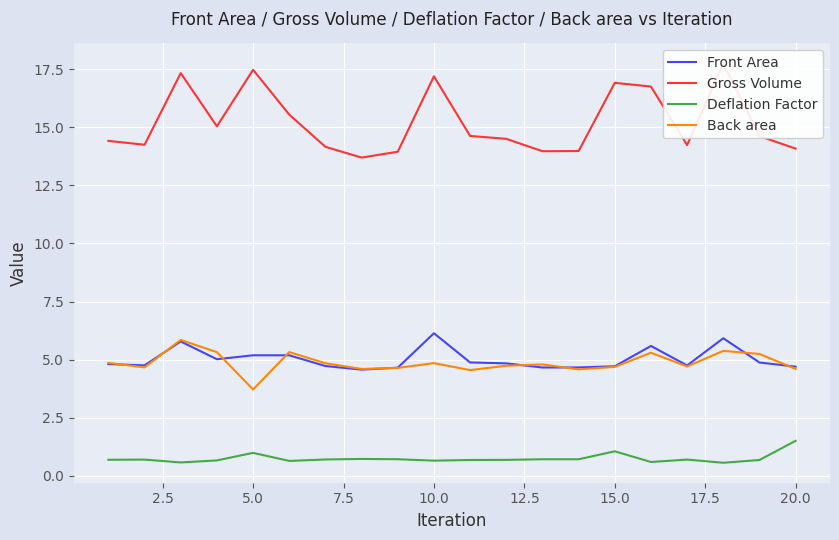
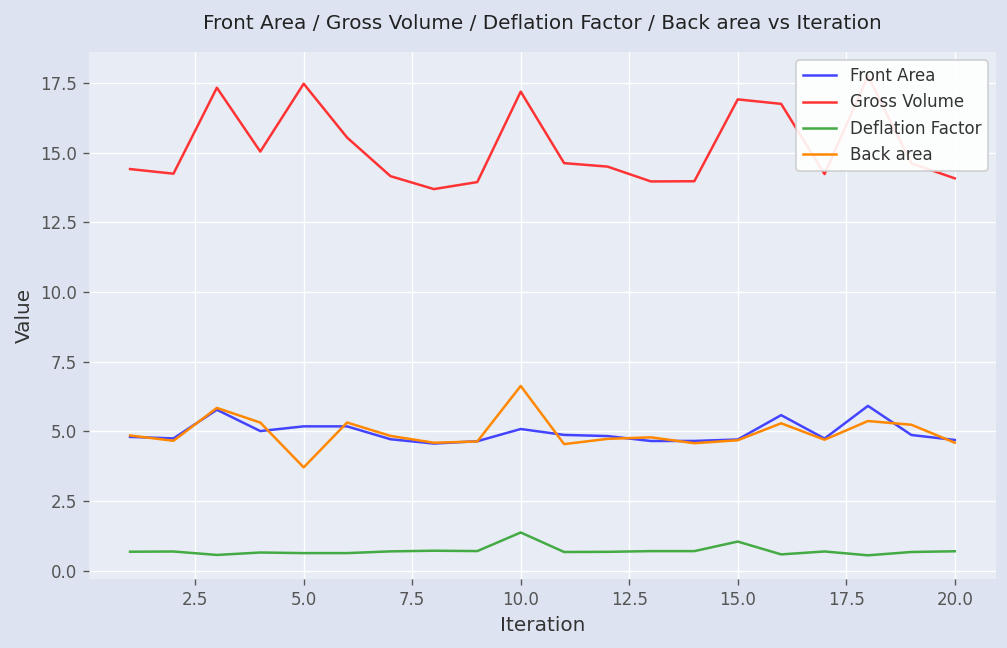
Deflation Factor, 5.0: 1.0 -> 0.6
Front Area, 10.0: 6.1 -> 5.1
Deflation Factor, 10.0: 0.6 -> 1.4
Back area, 10.0: 4.8 -> 6.6
Deflation Factor, 20.0: 1.5 -> 0.7
